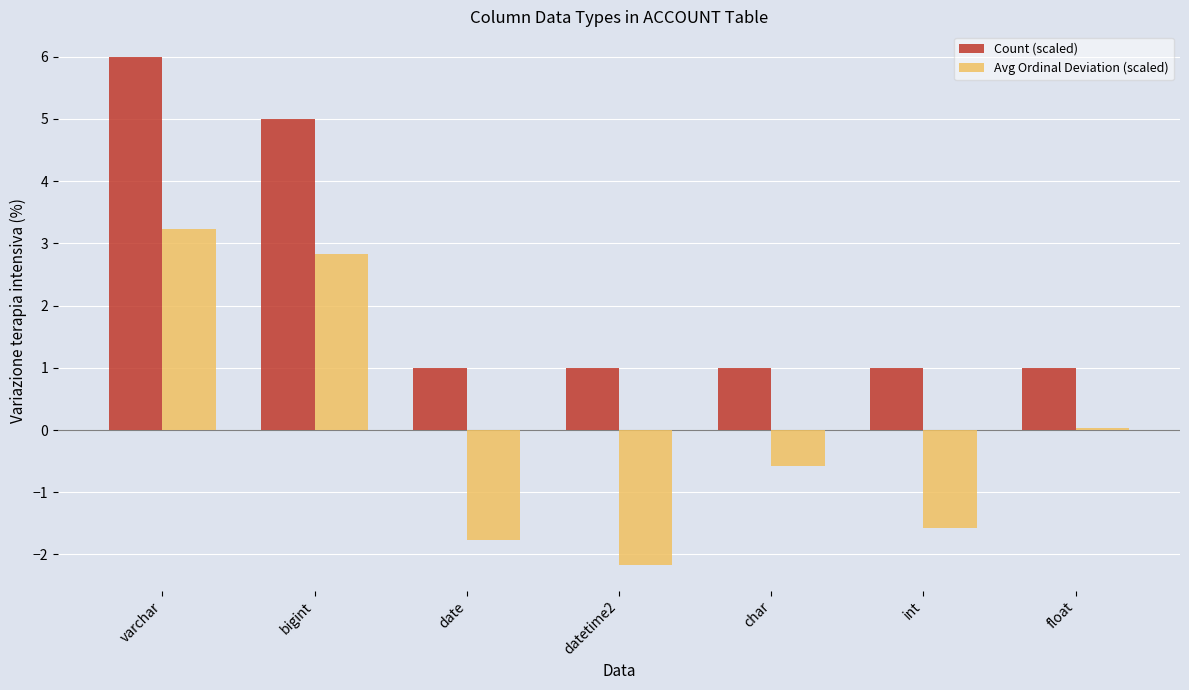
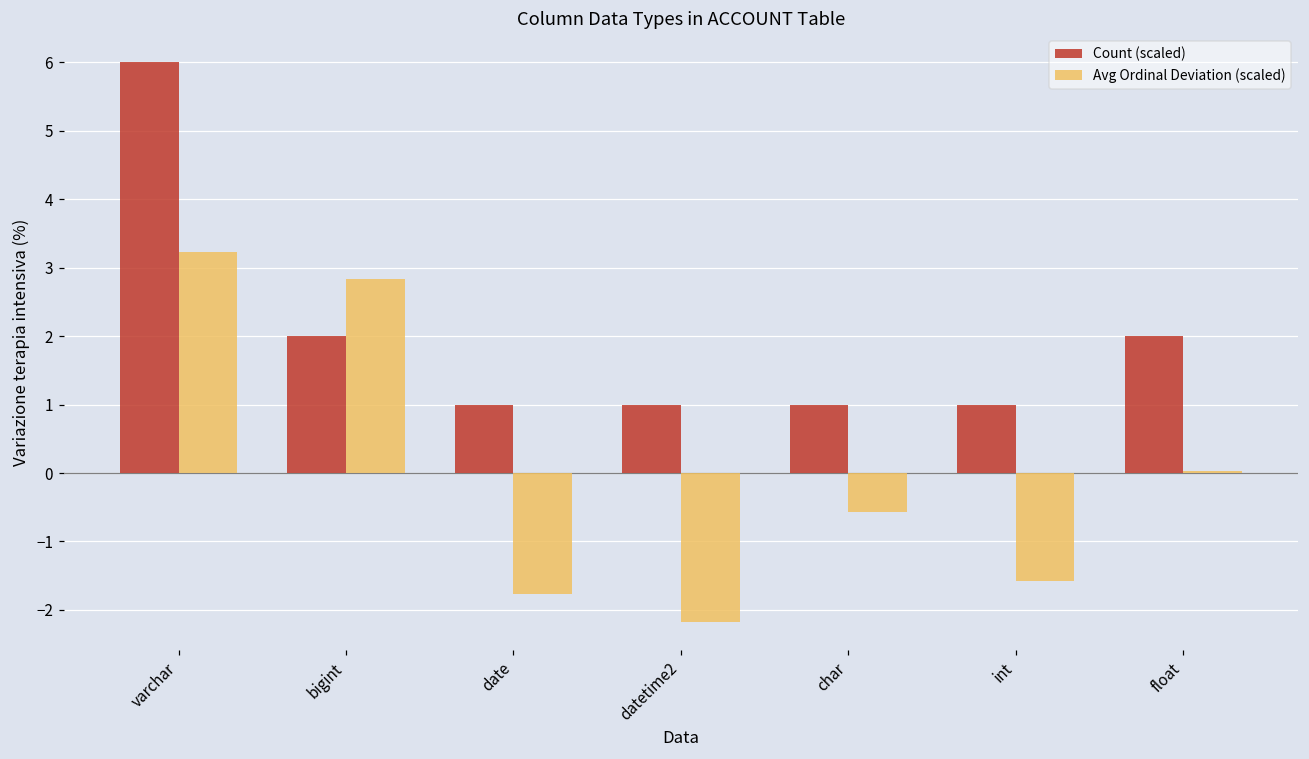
Count (scaled), bigint: 5 -> 2
Count (scaled), float: 1 -> 2
